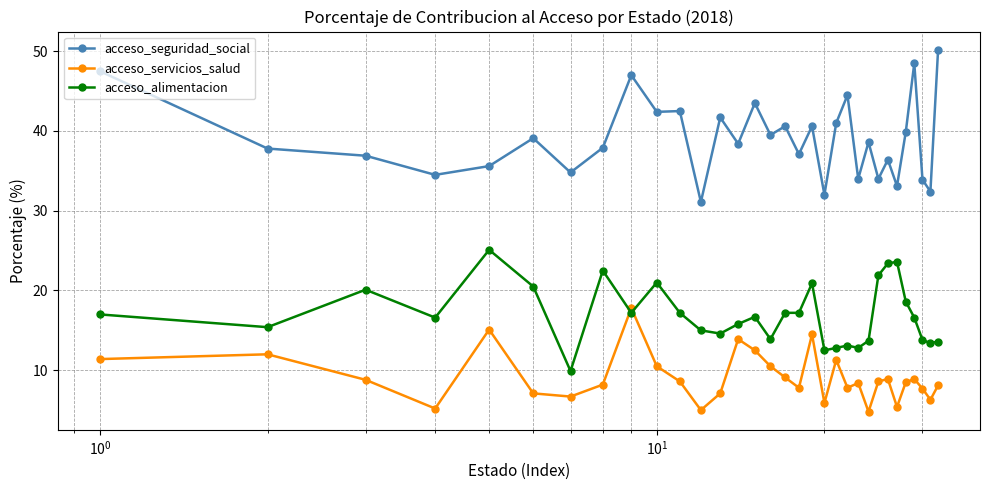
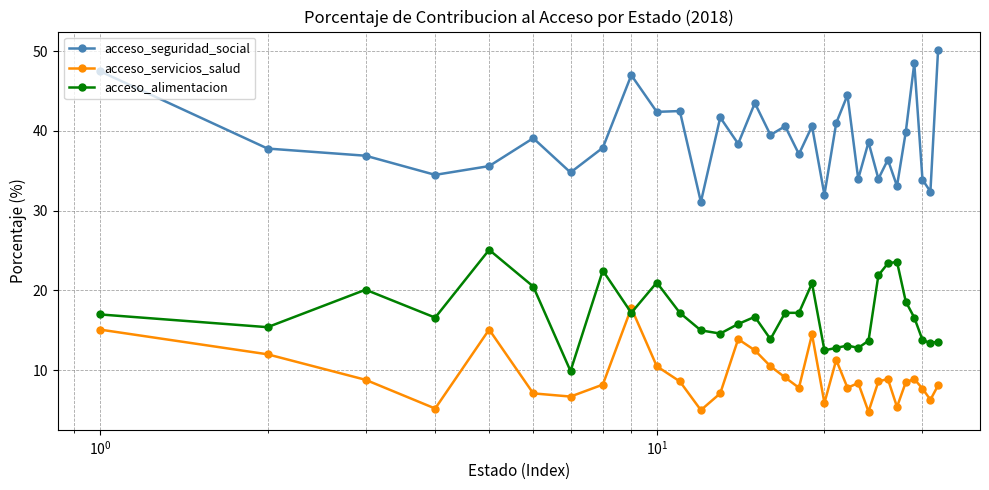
acceso_servicios_salud, 10^0: 11 -> 15
